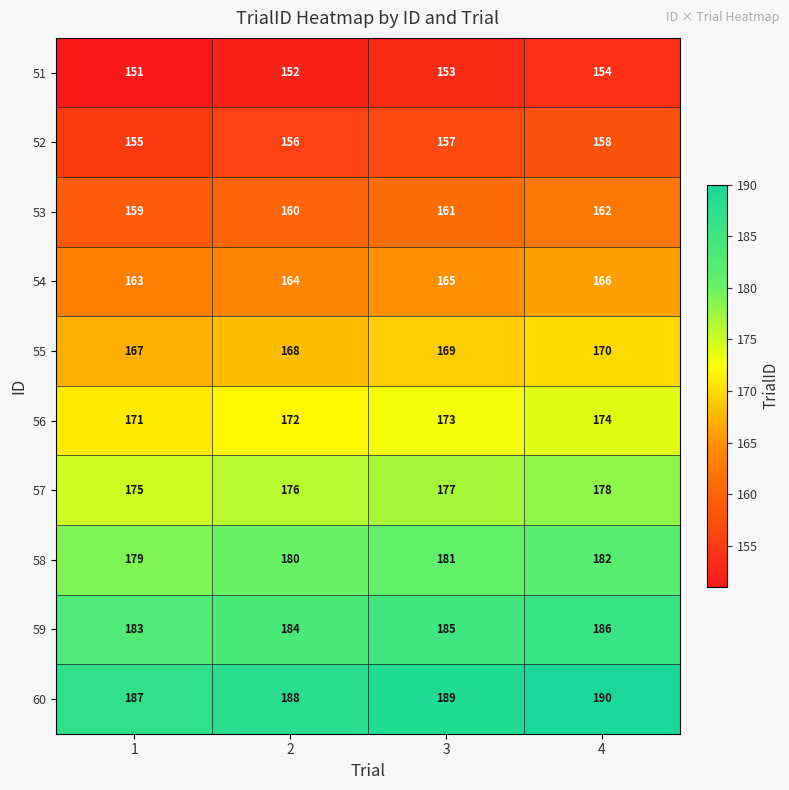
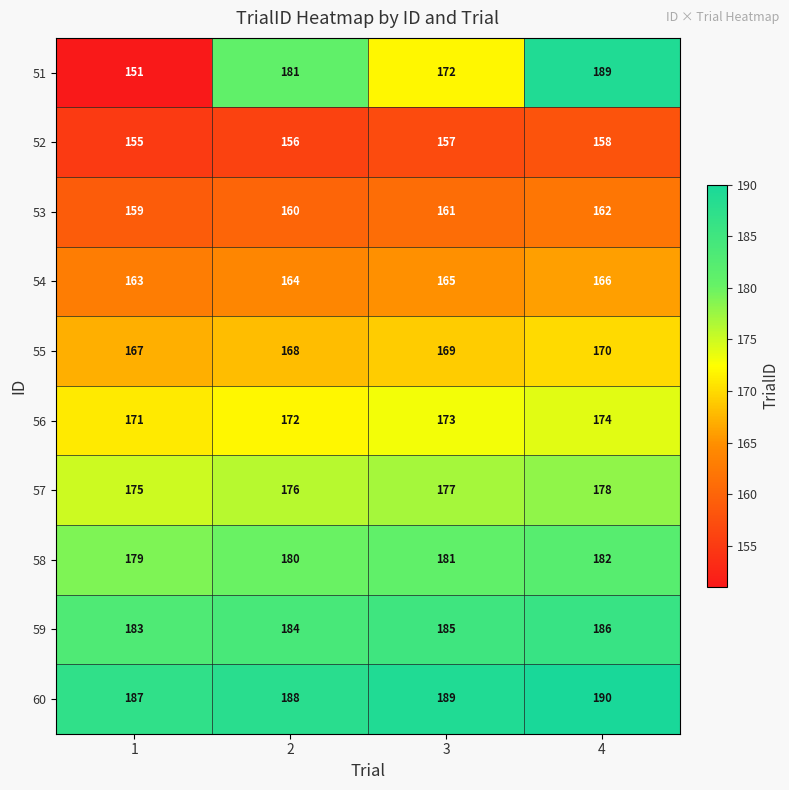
51, 2: 152 -> 181
51, 3: 153 -> 172
51, 4: 154 -> 189
